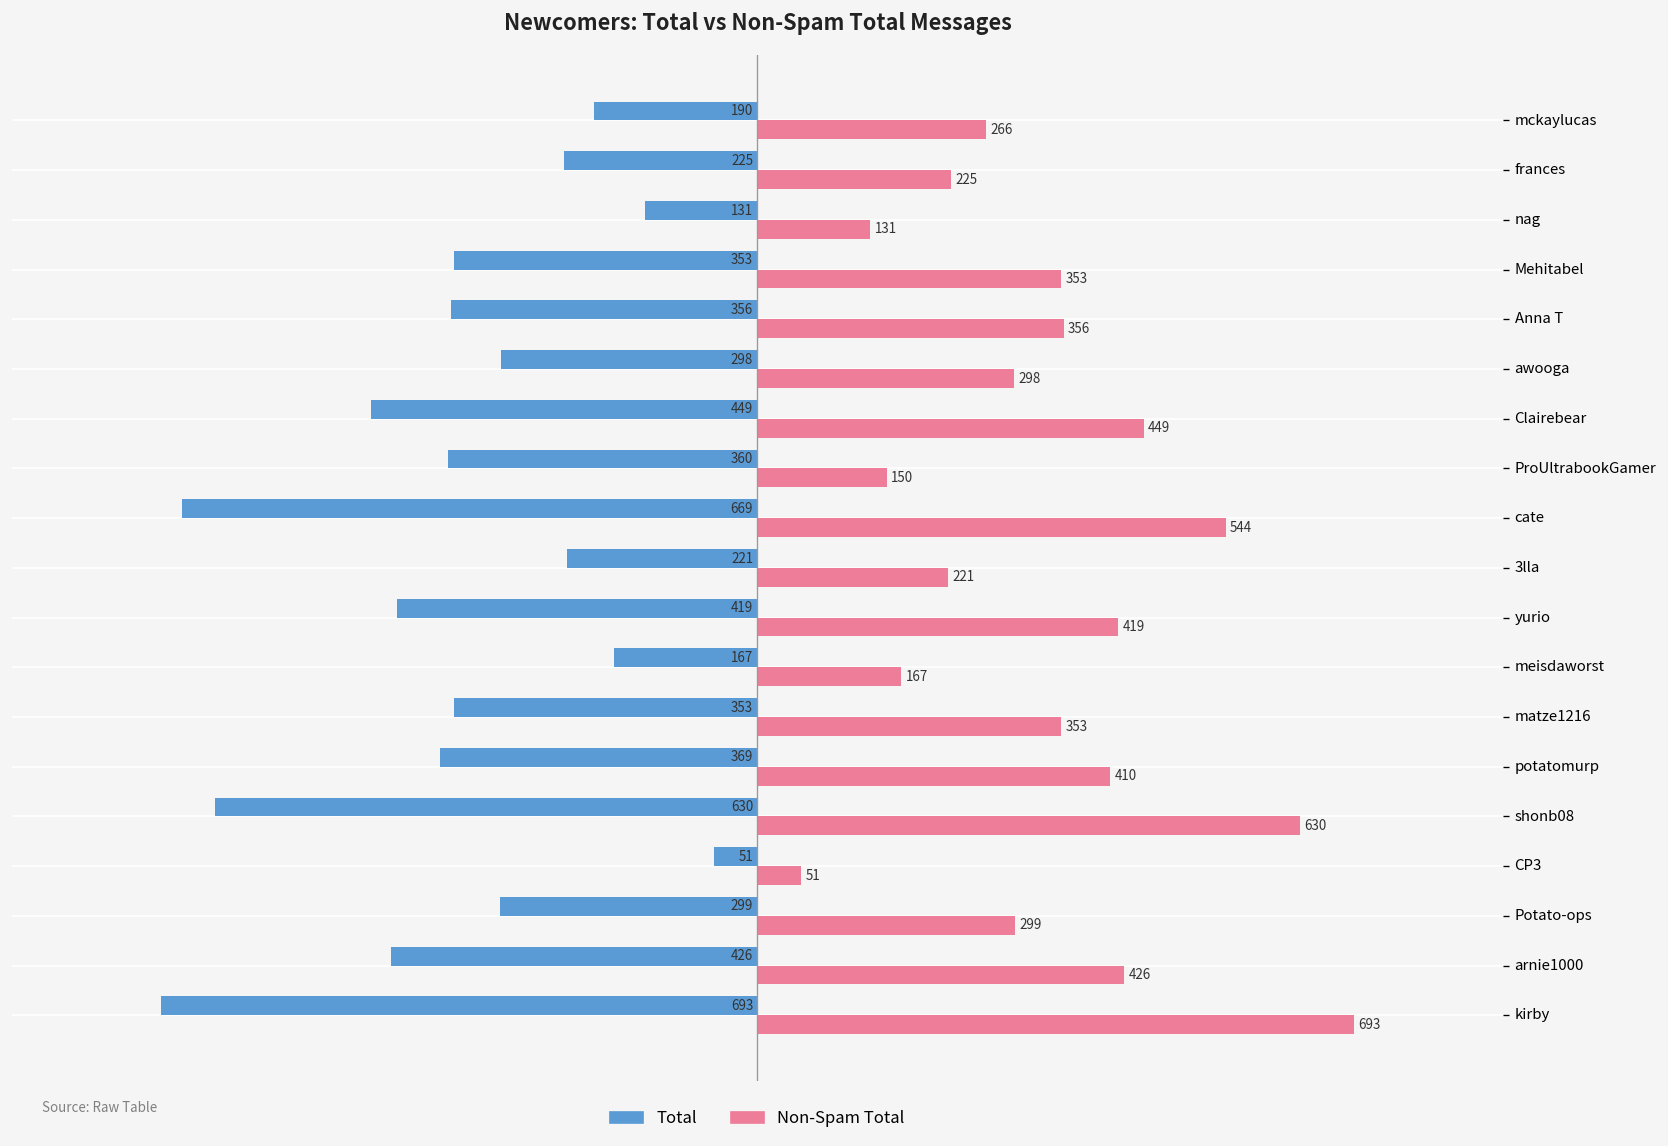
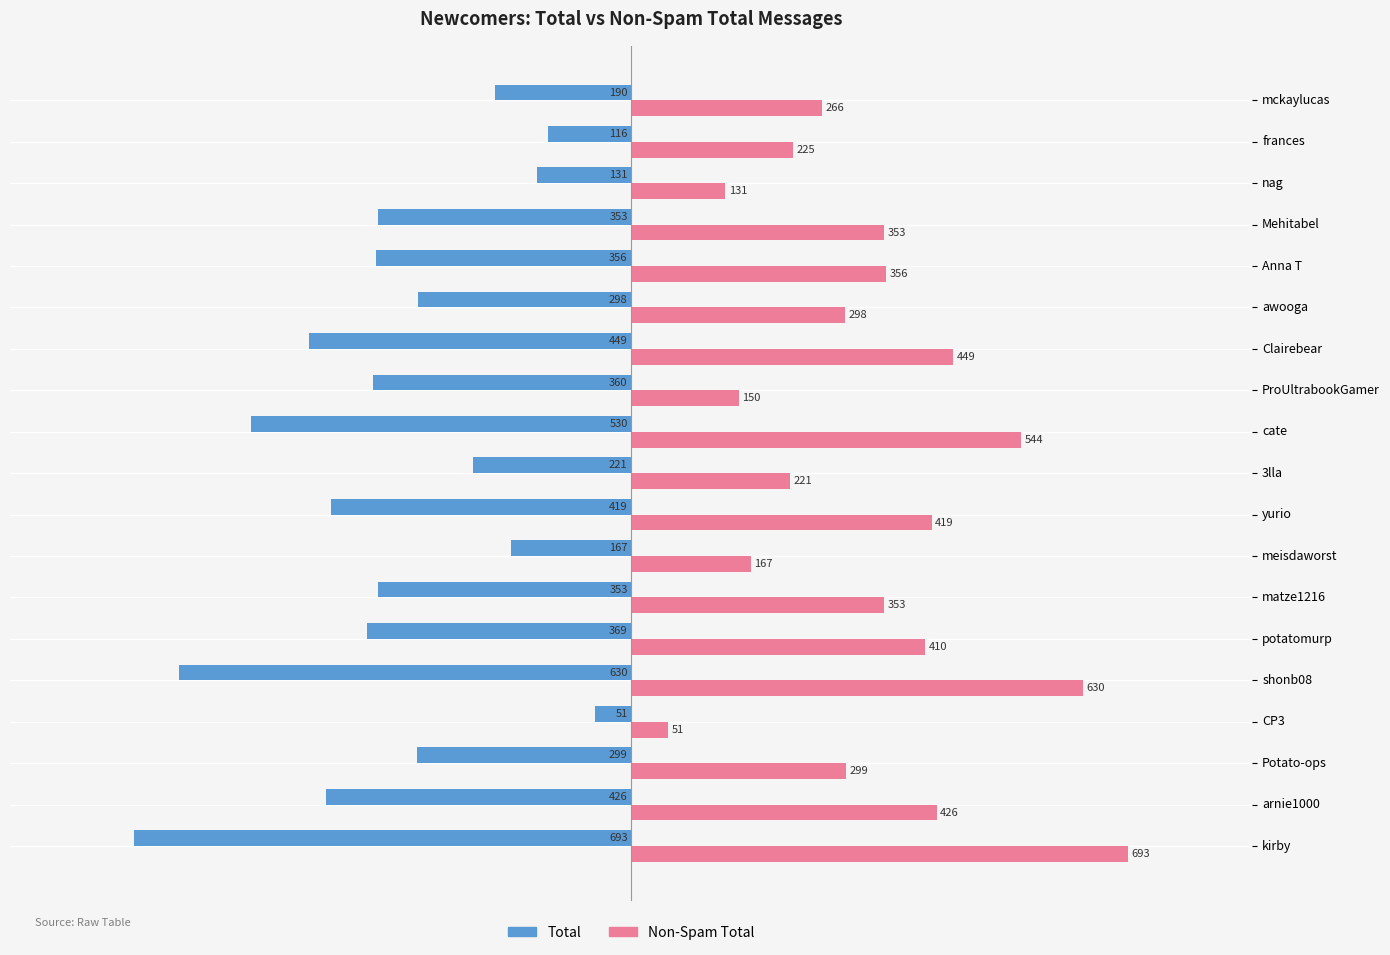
Total, frances: 225 -> 116
Total, cate: 669 -> 530
